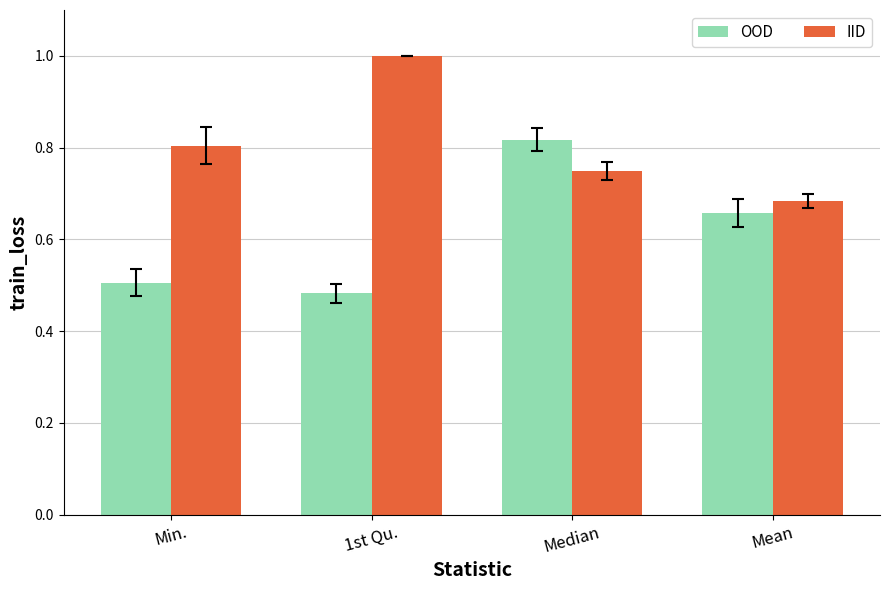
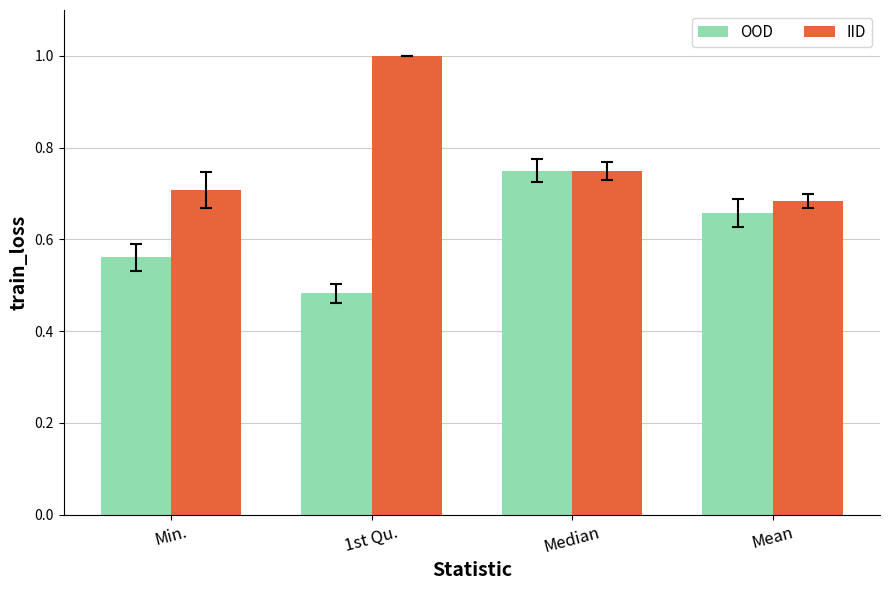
OOD, Min.: 0.51 -> 0.56
IID, Min.: 0.80 -> 0.71
OOD, Median: 0.82 -> 0.75
